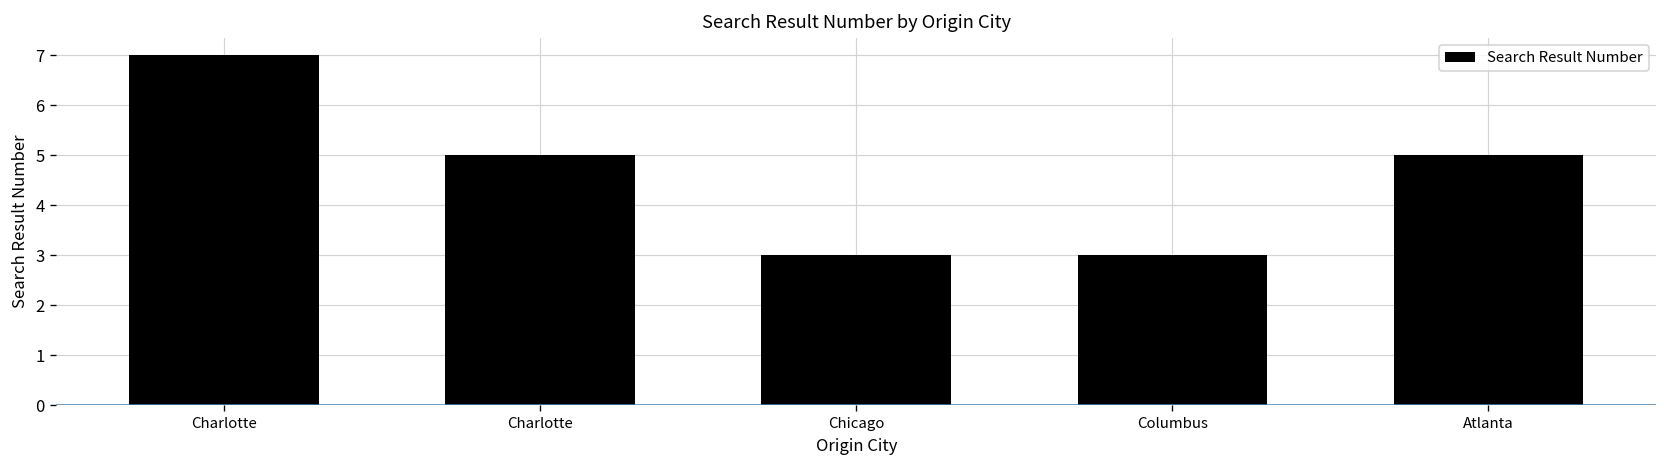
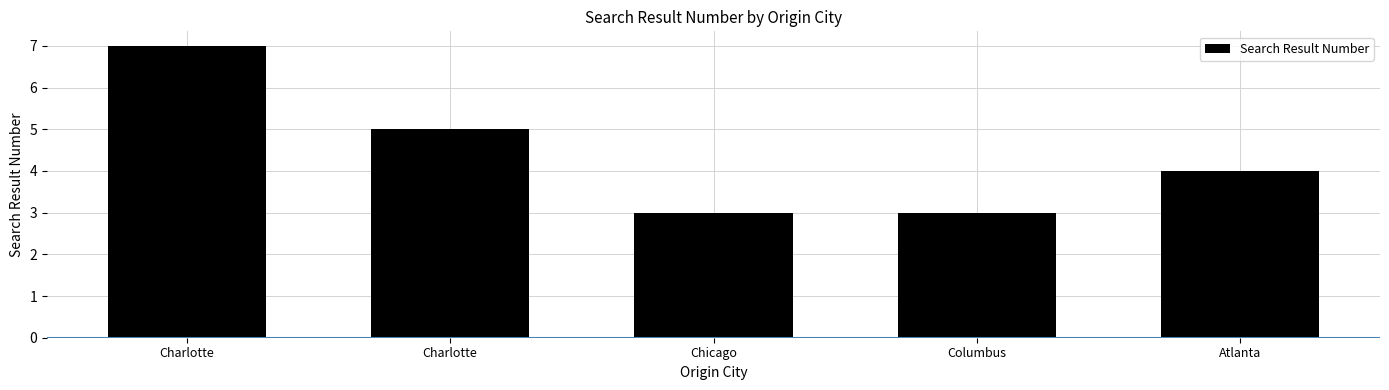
Atlanta: 5 -> 4
